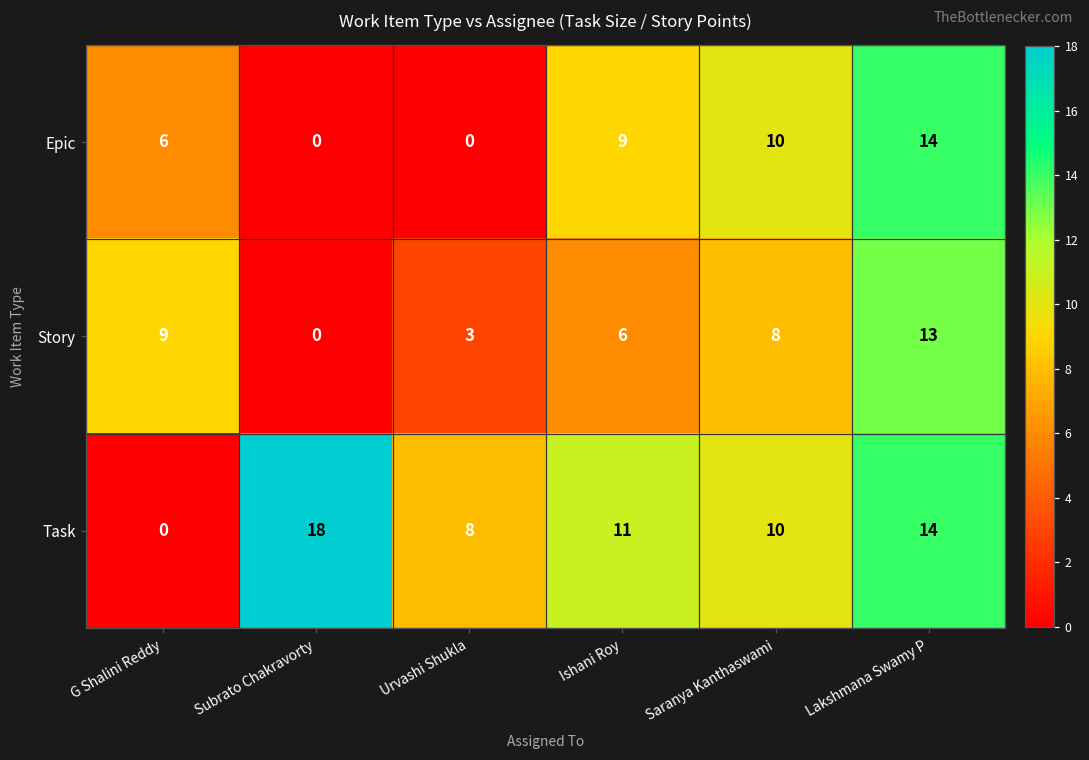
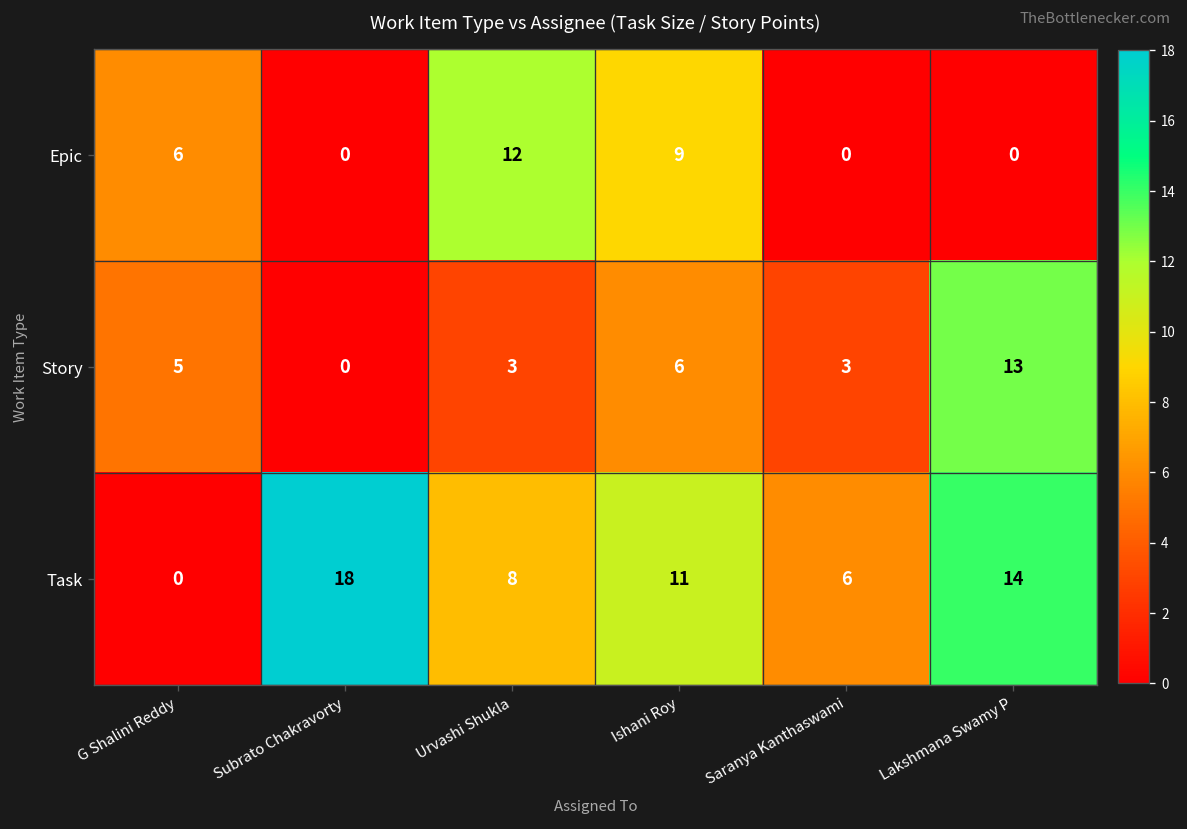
Epic, Urvashi Shukla: 0 -> 12
Epic, Saranya Kanthaswami: 10 -> 0
Epic, Lakshmana Swamy P: 14 -> 0
Story, G Shalini Reddy: 9 -> 5
Story, Saranya Kanthaswami: 8 -> 3
Task, Saranya Kanthaswami: 10 -> 6
